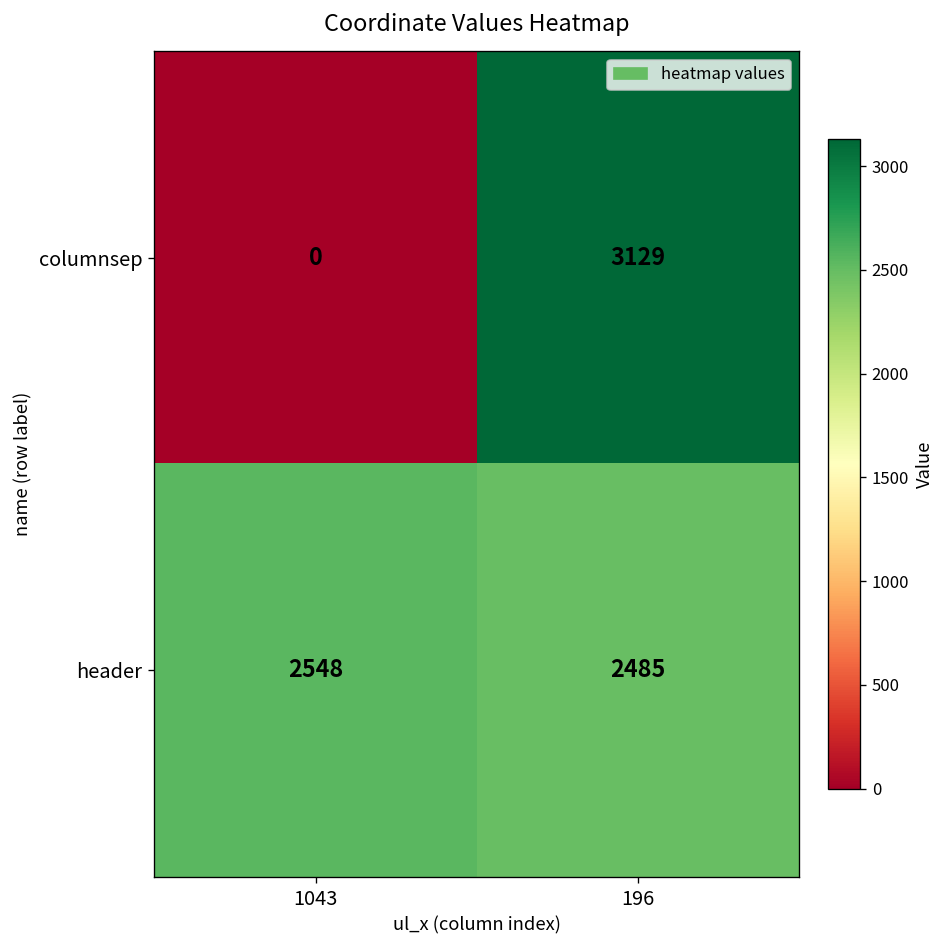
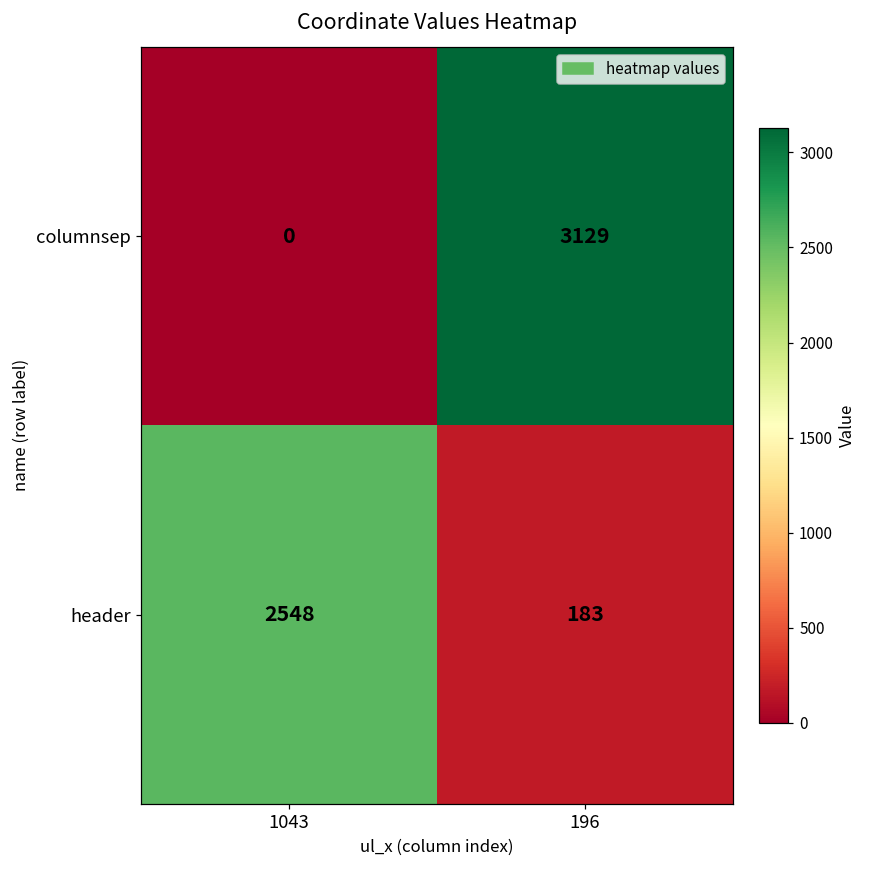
header, 196: 2485 -> 183
